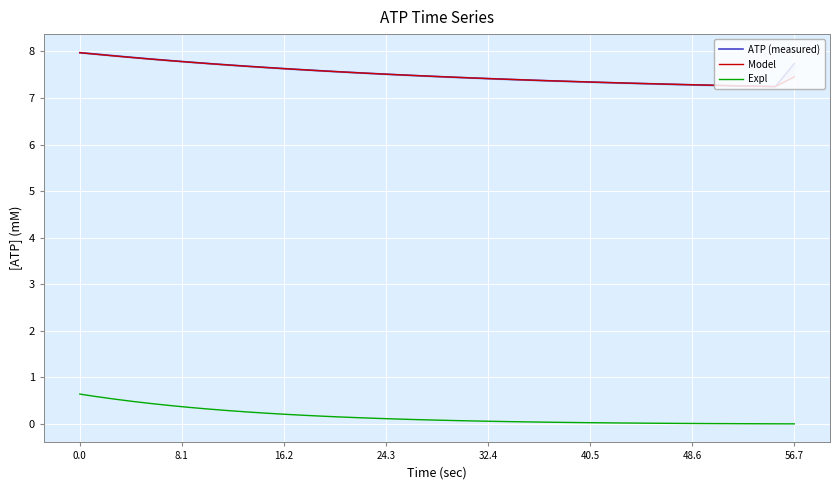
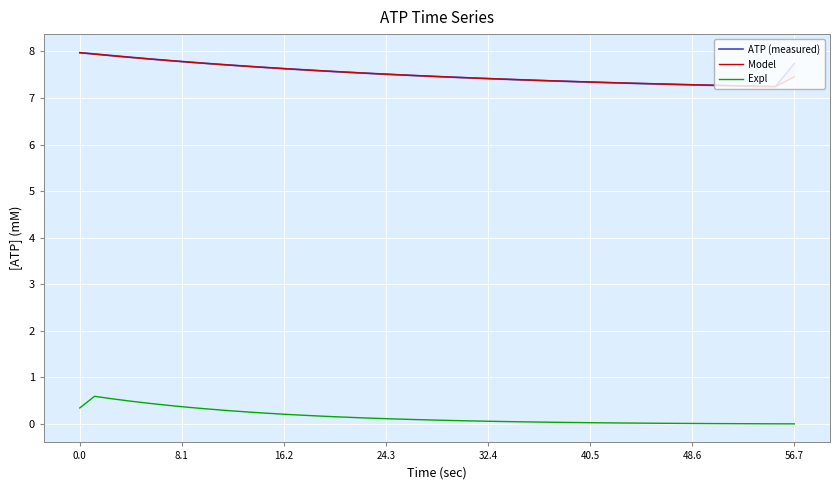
Expl, 0.0: 0.6 -> 0.3
